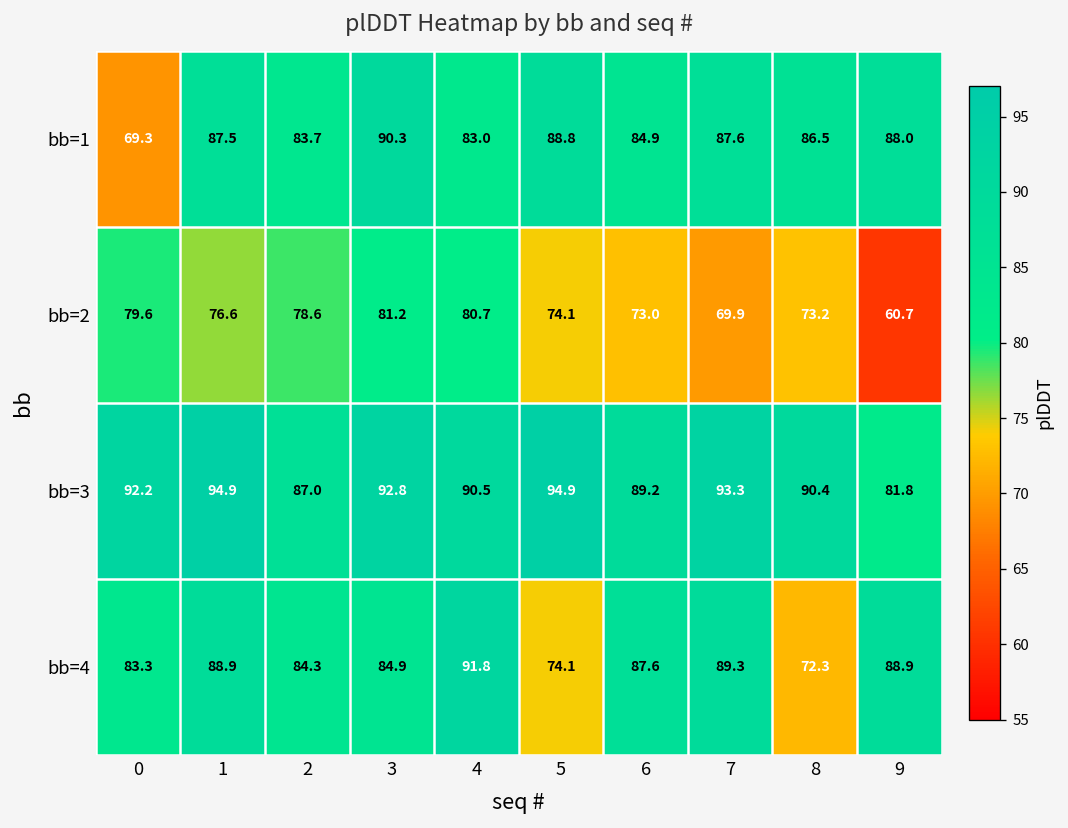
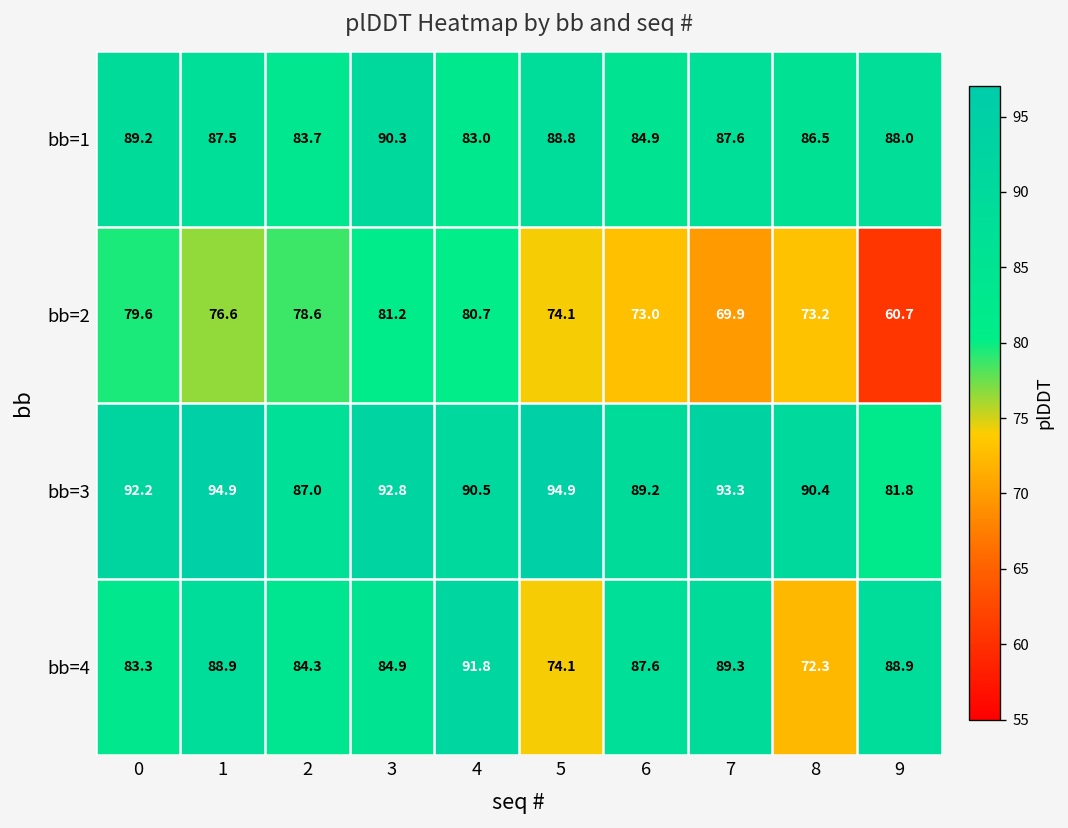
bb=1, 0: 69.3 -> 89.2
